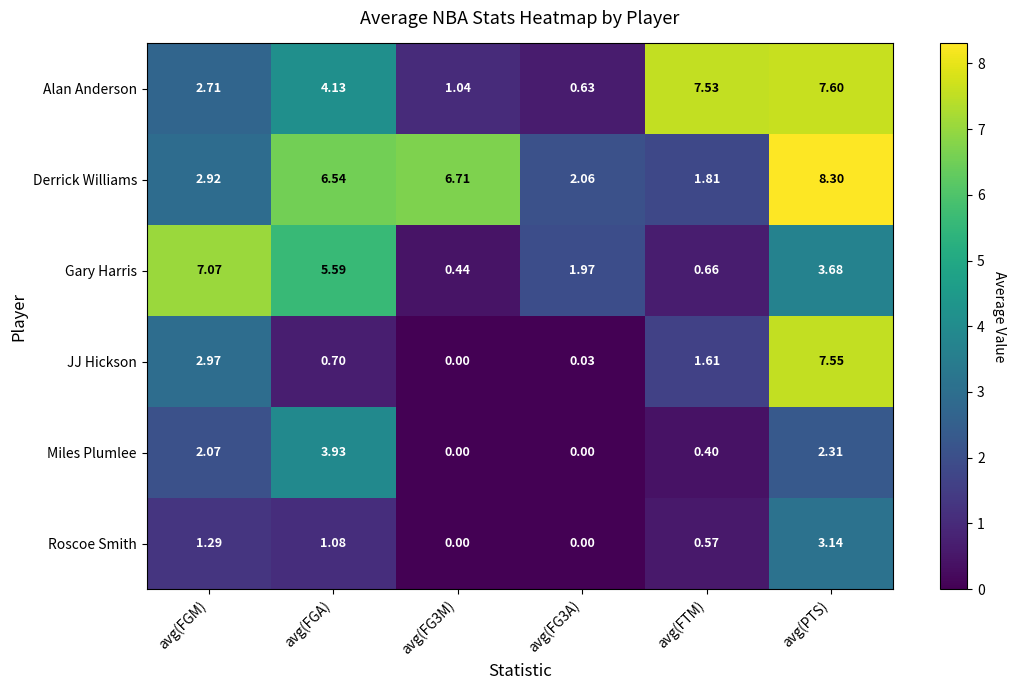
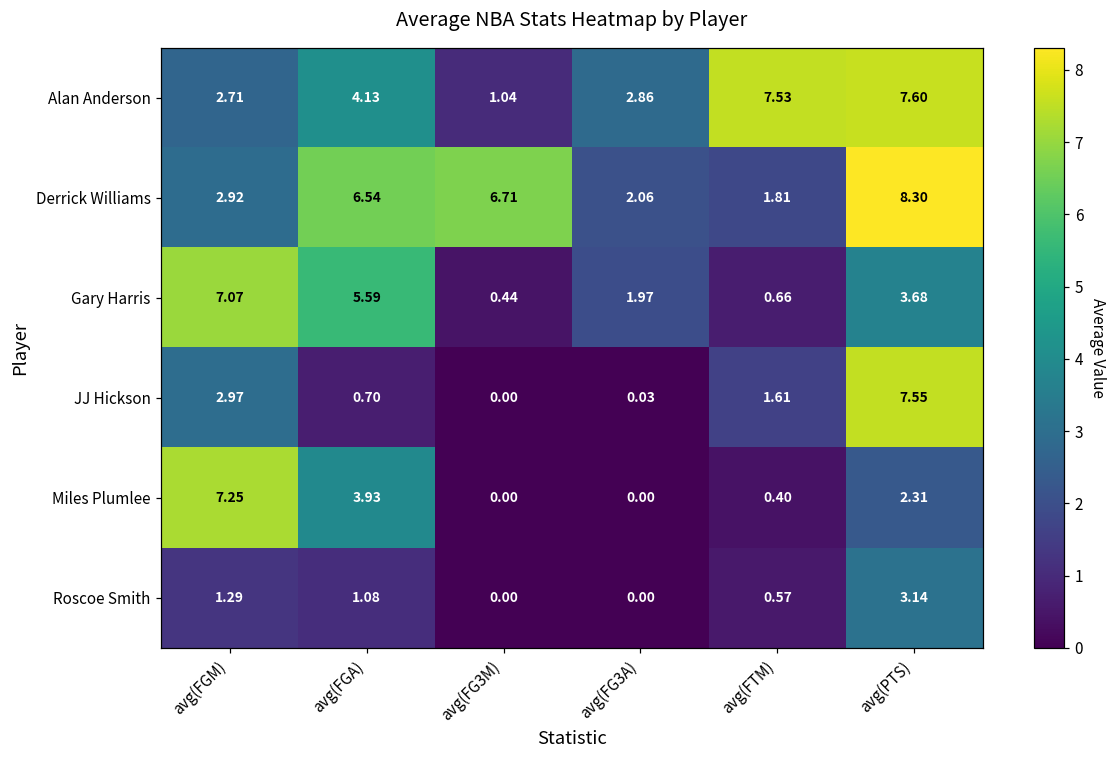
Alan Anderson, avg(FG3A): 0.63 -> 2.86
Miles Plumlee, avg(FGM): 2.07 -> 7.25
